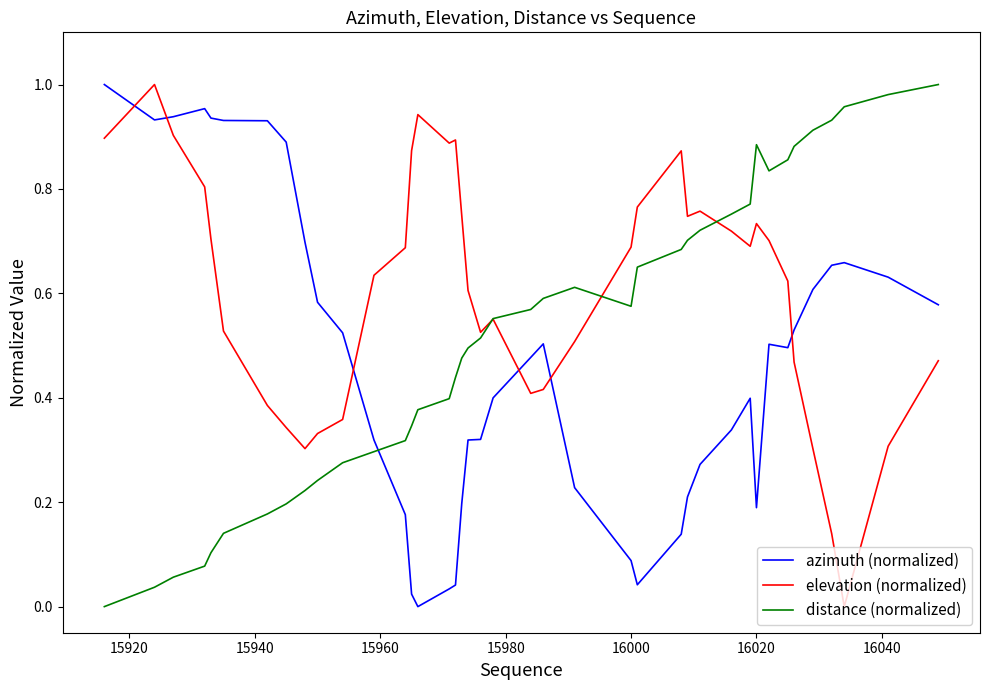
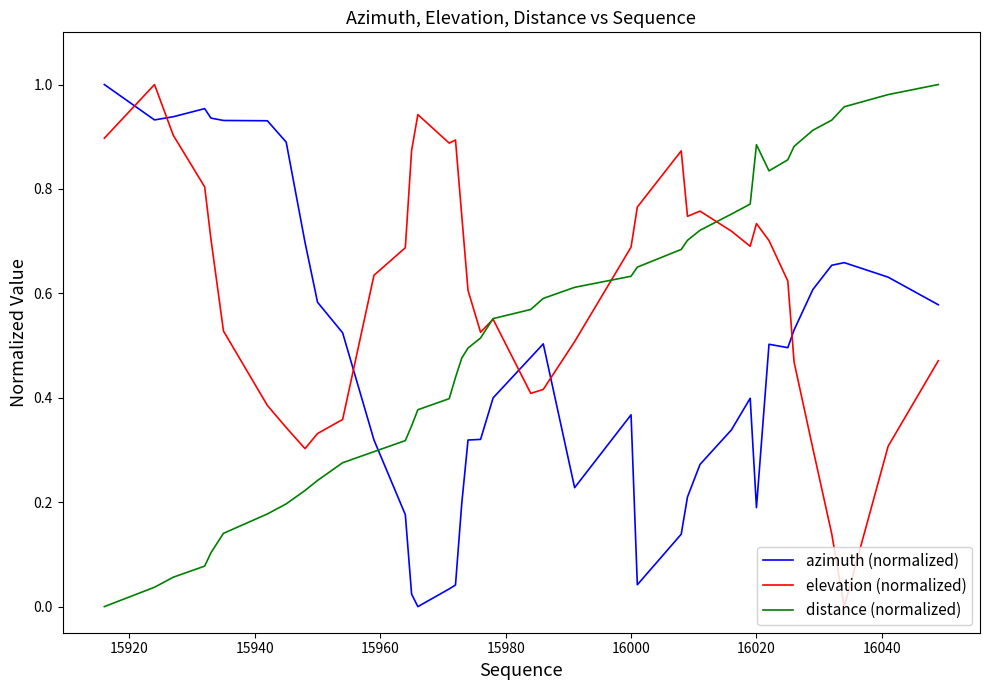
azimuth (normalized), 16000: 0.09 -> 0.37
distance (normalized), 16000: 0.58 -> 0.63
